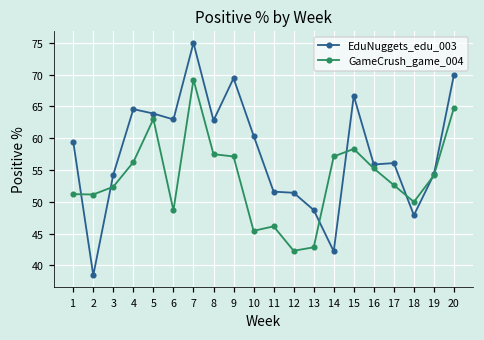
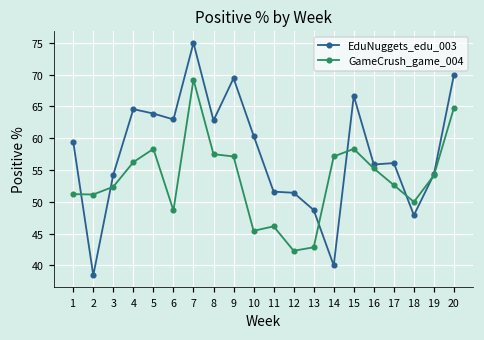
GameCrush_game_004, 5: 63 -> 58
EduNuggets_edu_003, 14: 42 -> 40
